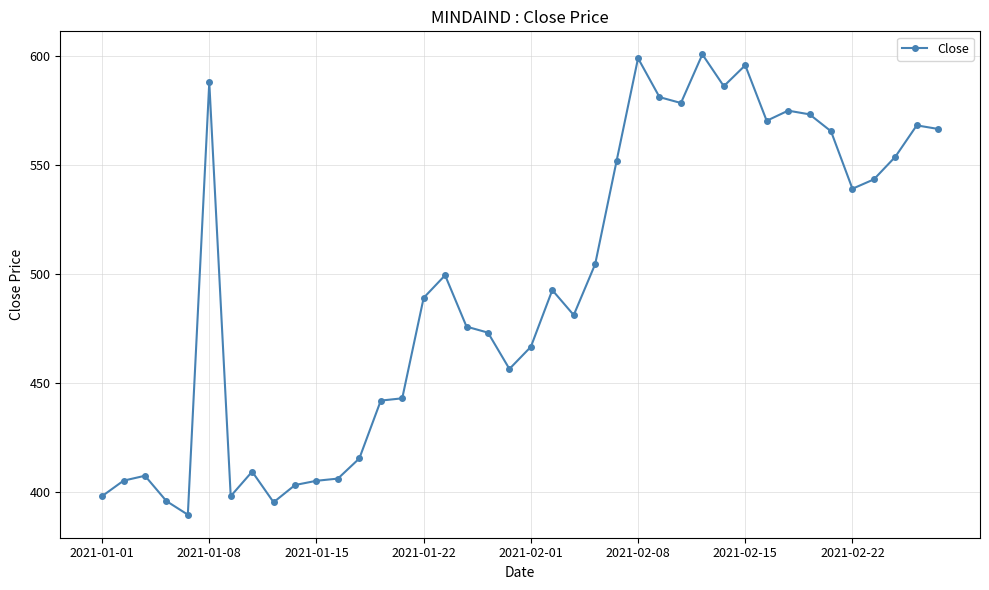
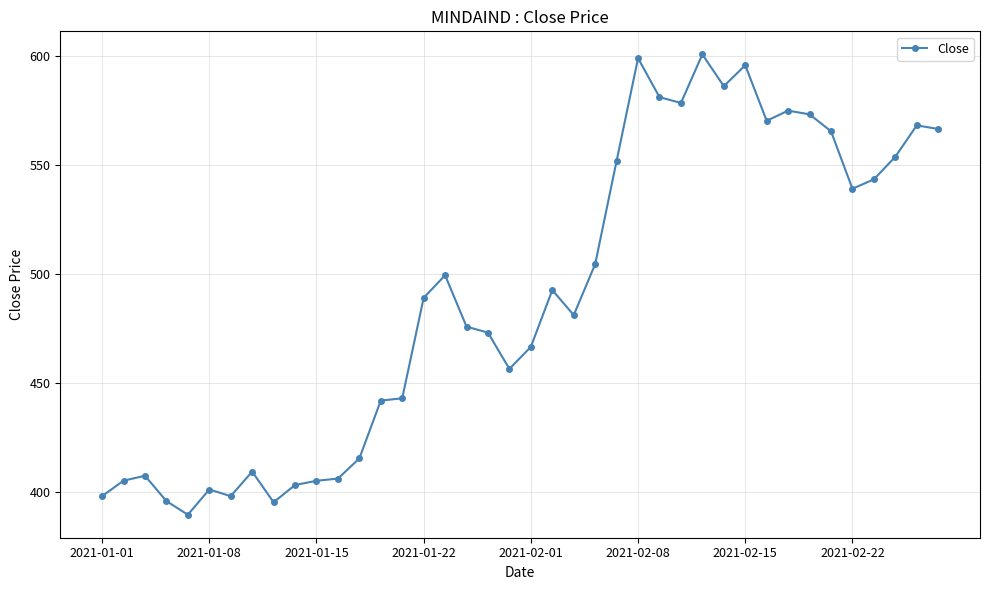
2021-01-08: 588 -> 401
